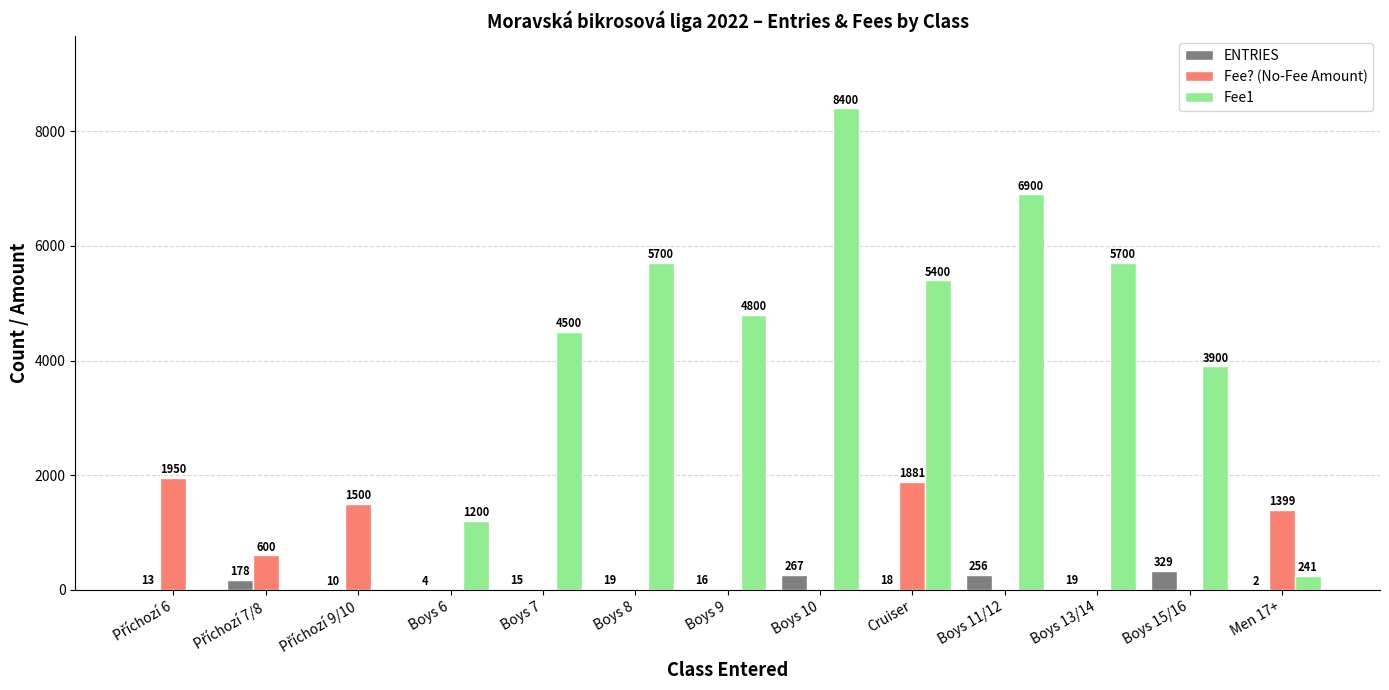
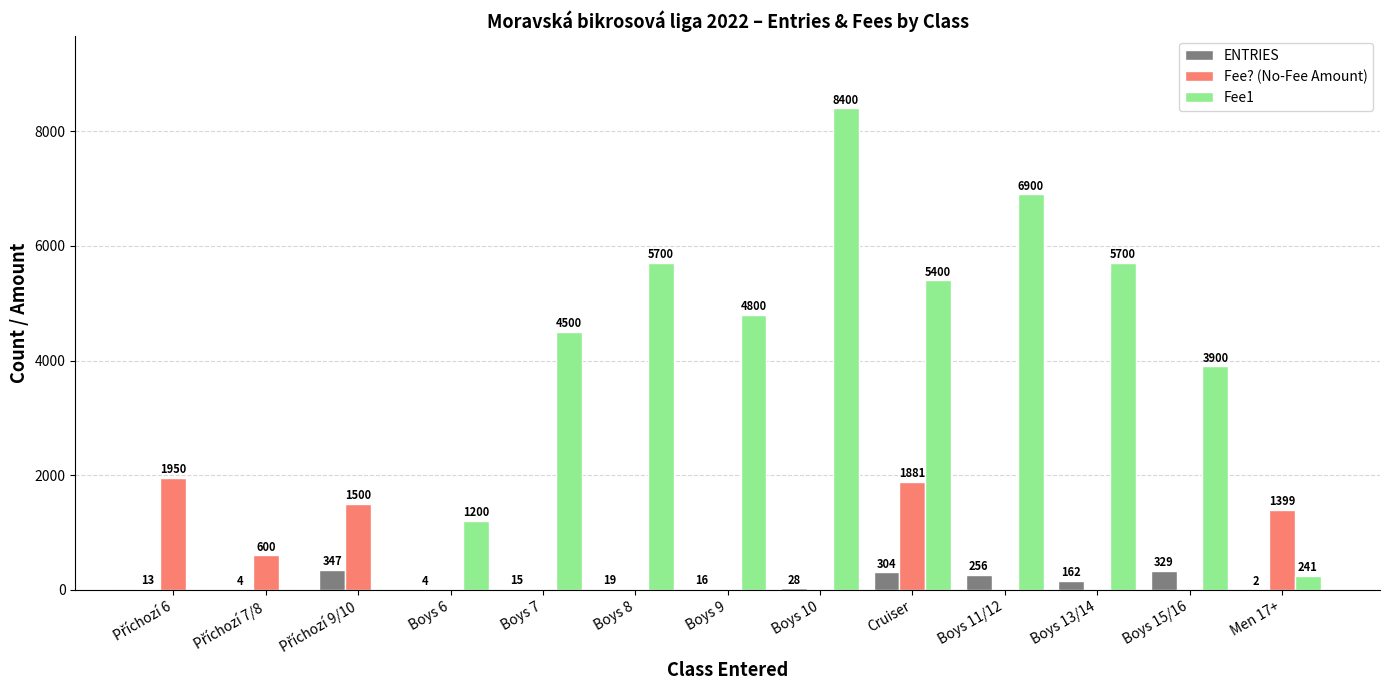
ENTRIES, Příchozí 7/8: 178 -> 4
ENTRIES, Příchozí 9/10: 10 -> 347
ENTRIES, Boys 10: 267 -> 28
ENTRIES, Cruiser: 18 -> 304
ENTRIES, Boys 13/14: 19 -> 162
